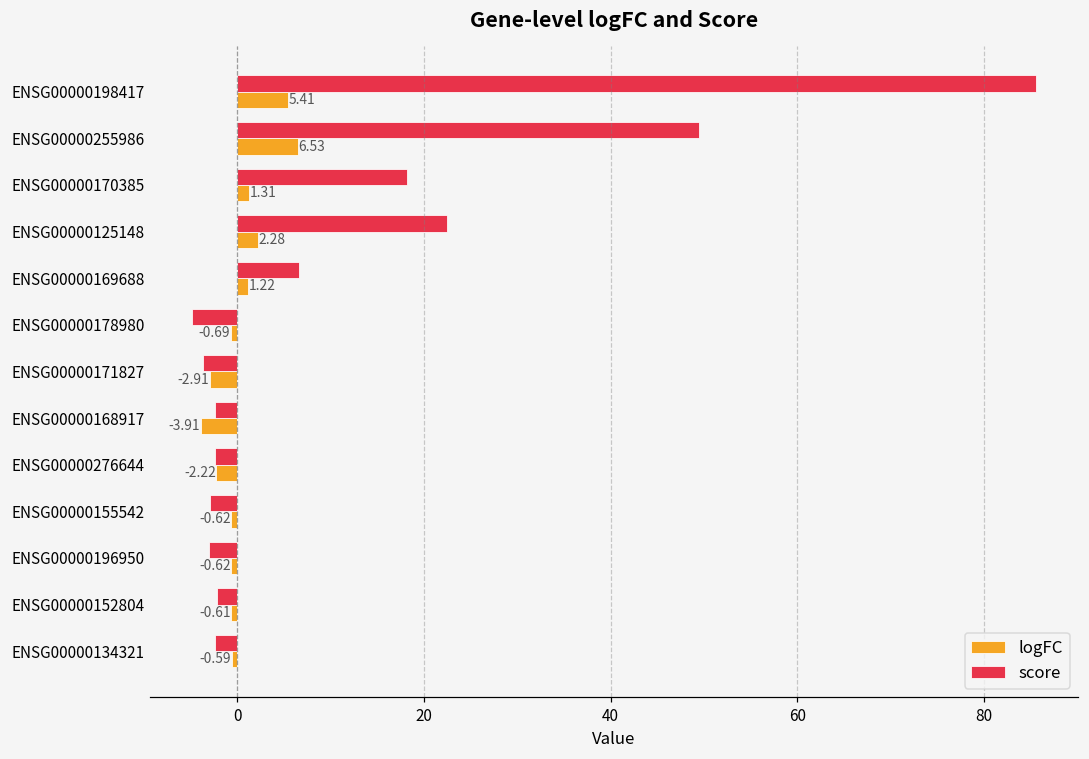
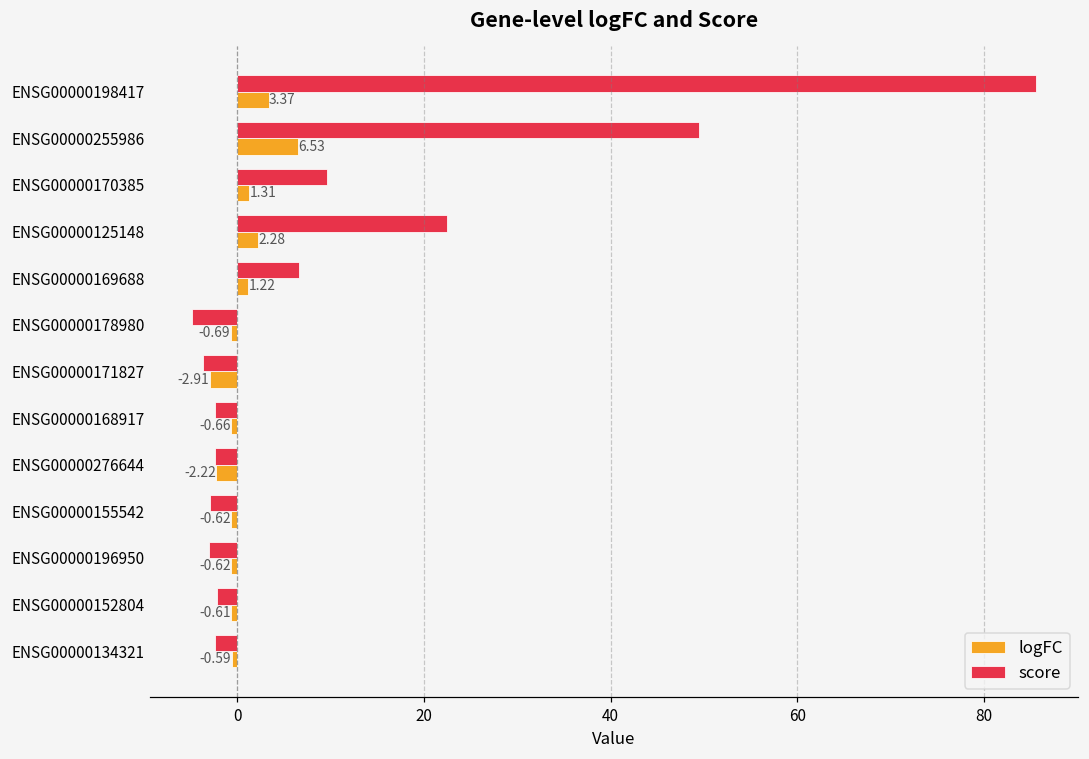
logFC, ENSG00000198417: 5.41 -> 3.37
score, ENSG00000170385: 18 -> 10
logFC, ENSG00000168917: -3.91 -> -0.66
